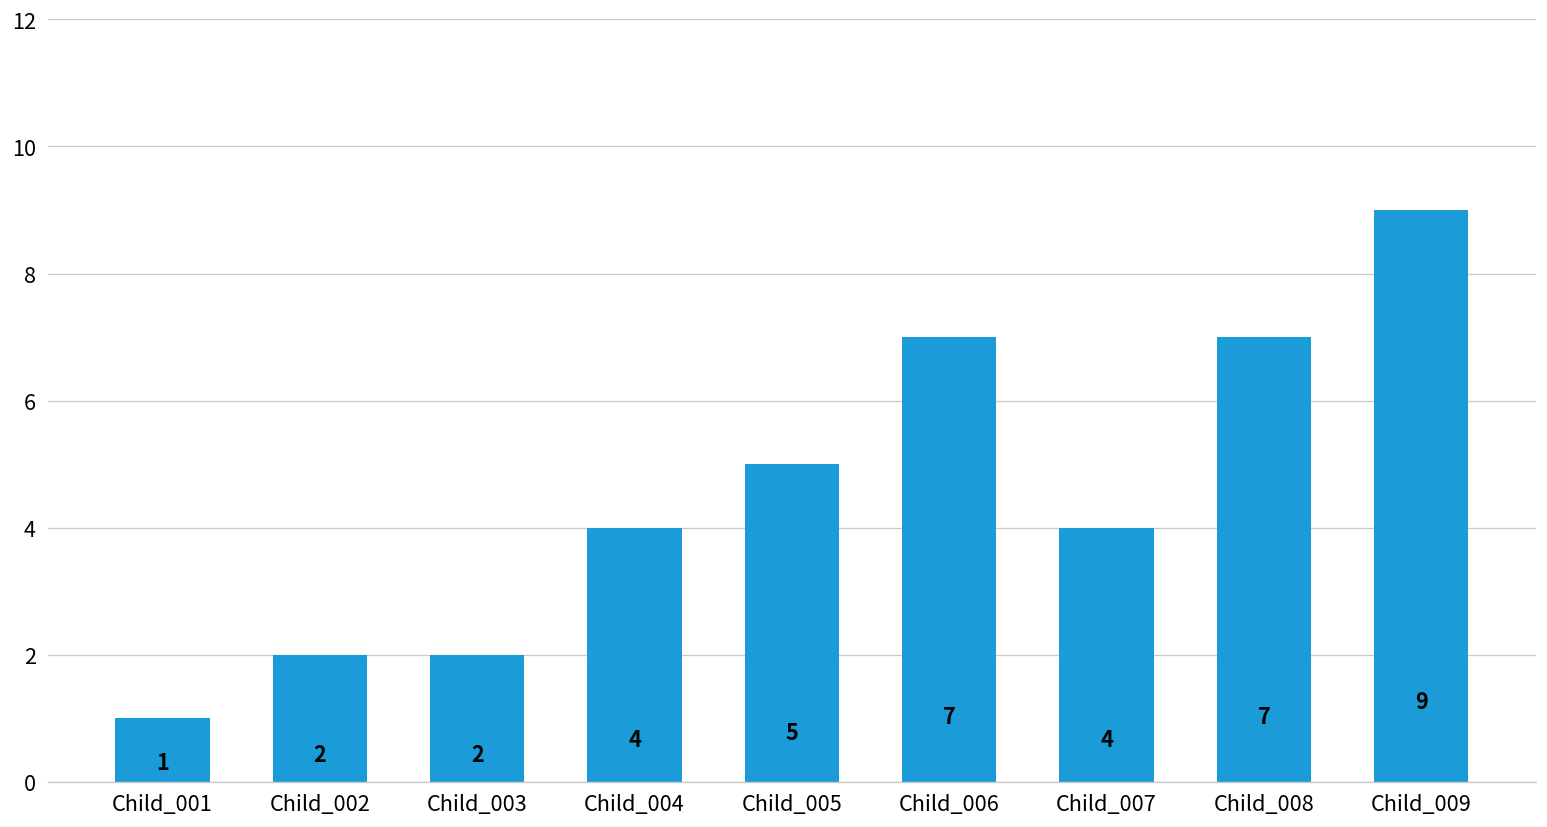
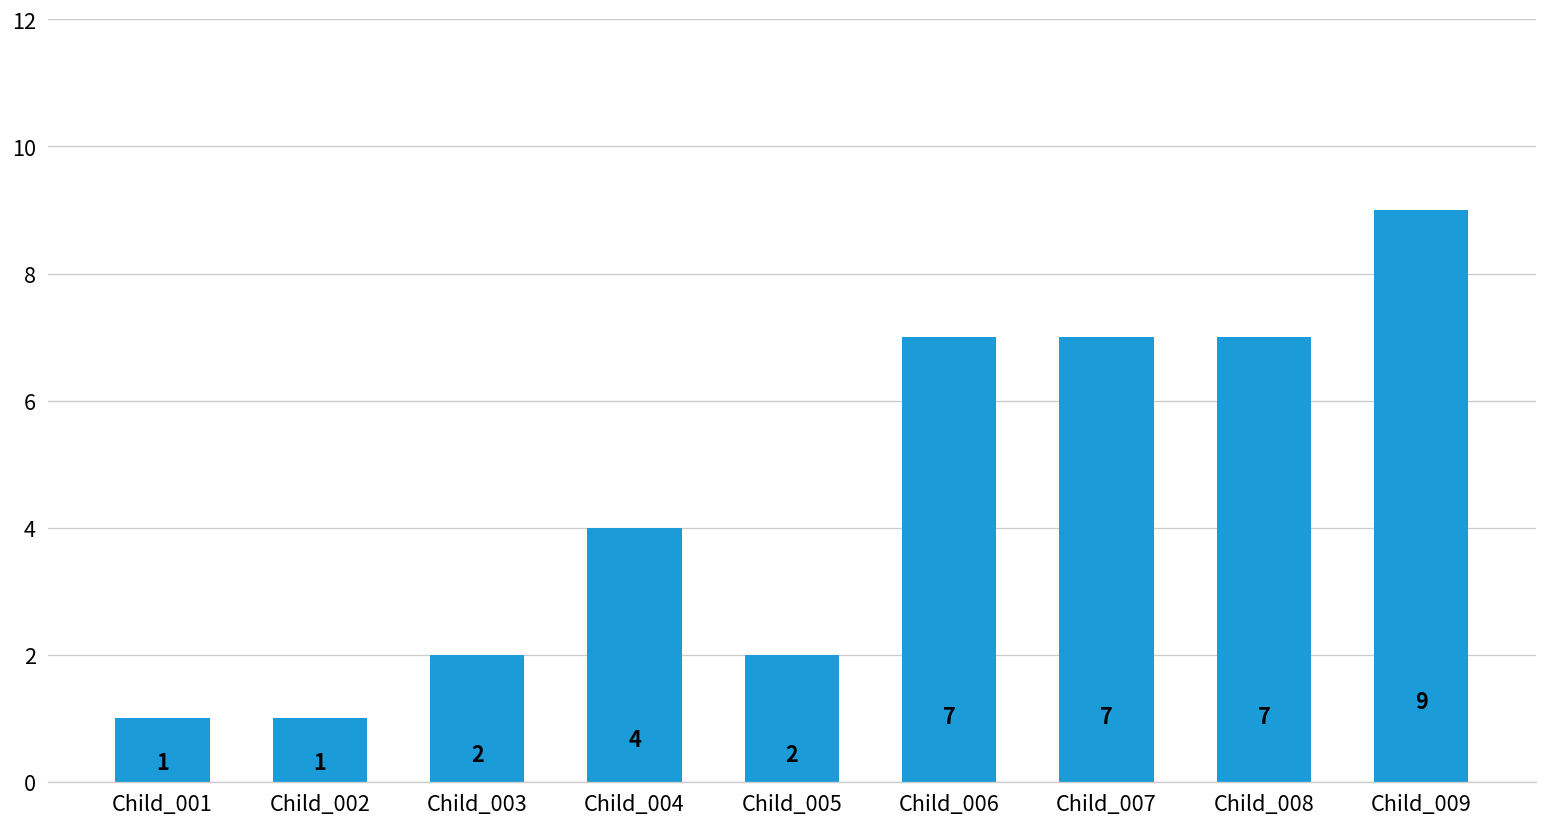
Child_002: 2 -> 1
Child_005: 5 -> 2
Child_007: 4 -> 7
